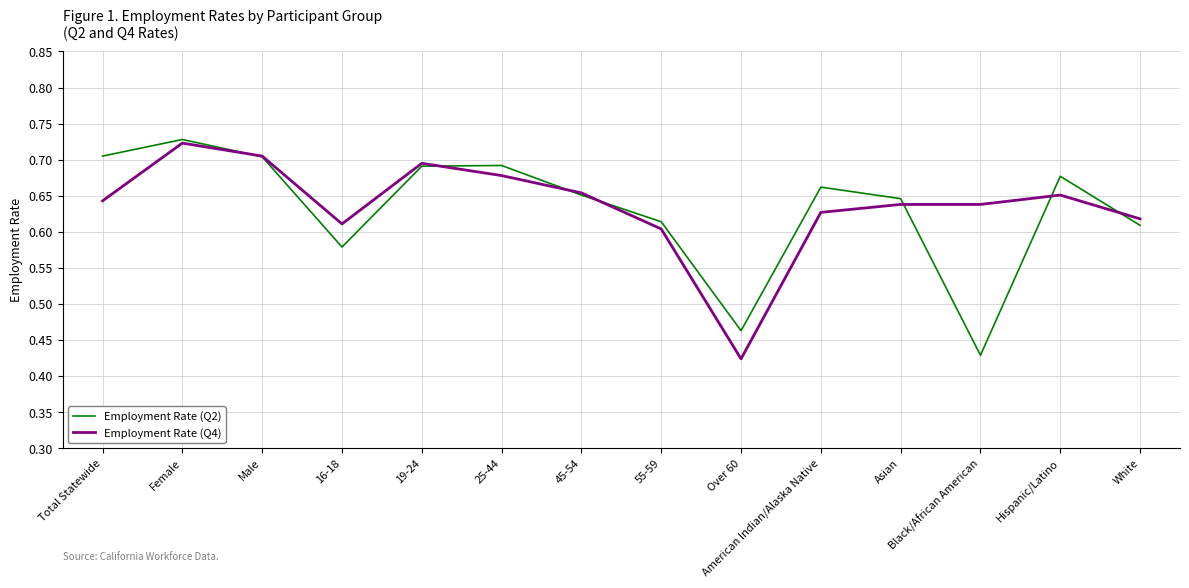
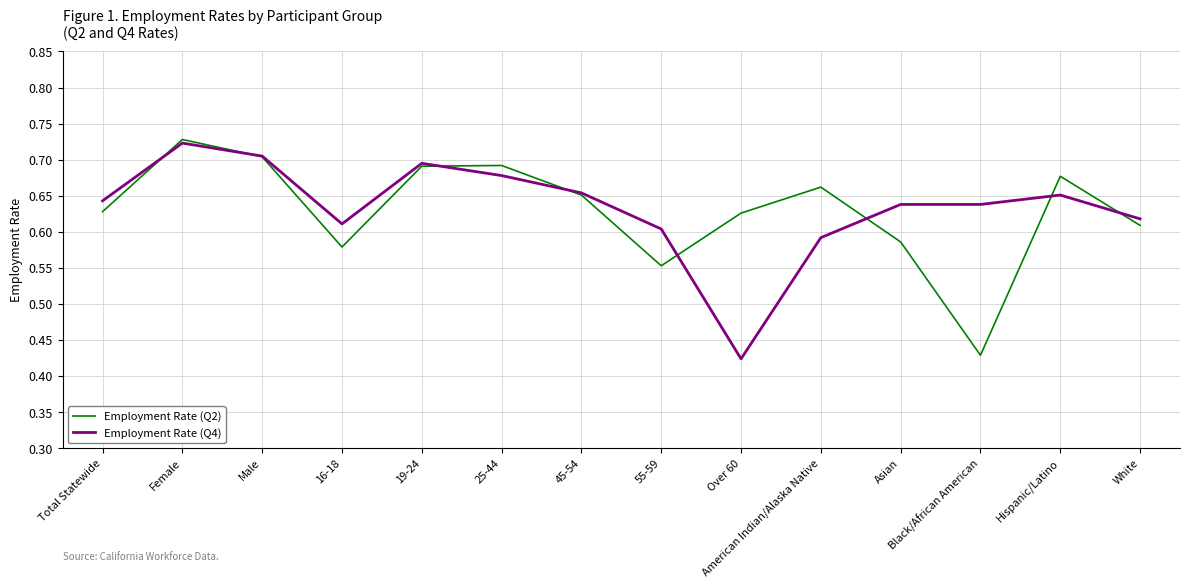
Employment Rate (Q2), Total Statewide: 0.71 -> 0.63
Employment Rate (Q2), 55-59: 0.61 -> 0.55
Employment Rate (Q2), Over 60: 0.46 -> 0.63
Employment Rate (Q4), American Indian/Alaska Native: 0.63 -> 0.59
Employment Rate (Q2), Asian: 0.65 -> 0.59
